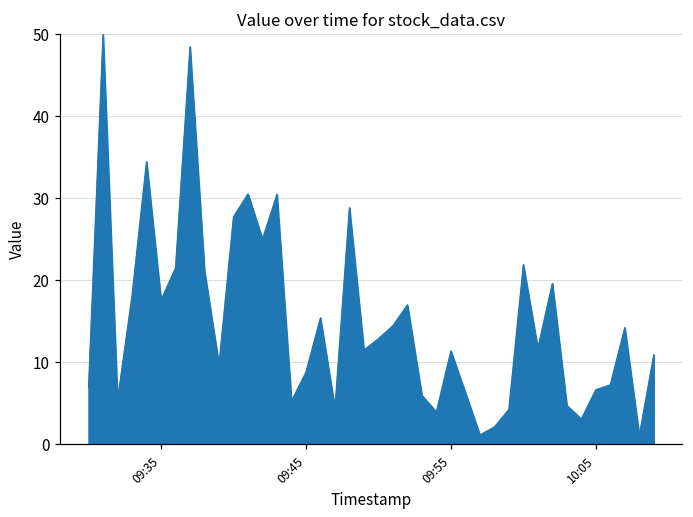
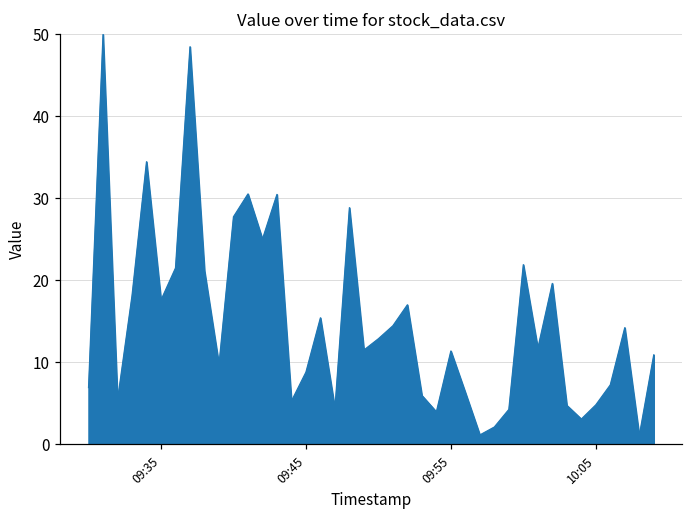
10:05: 7 -> 5
